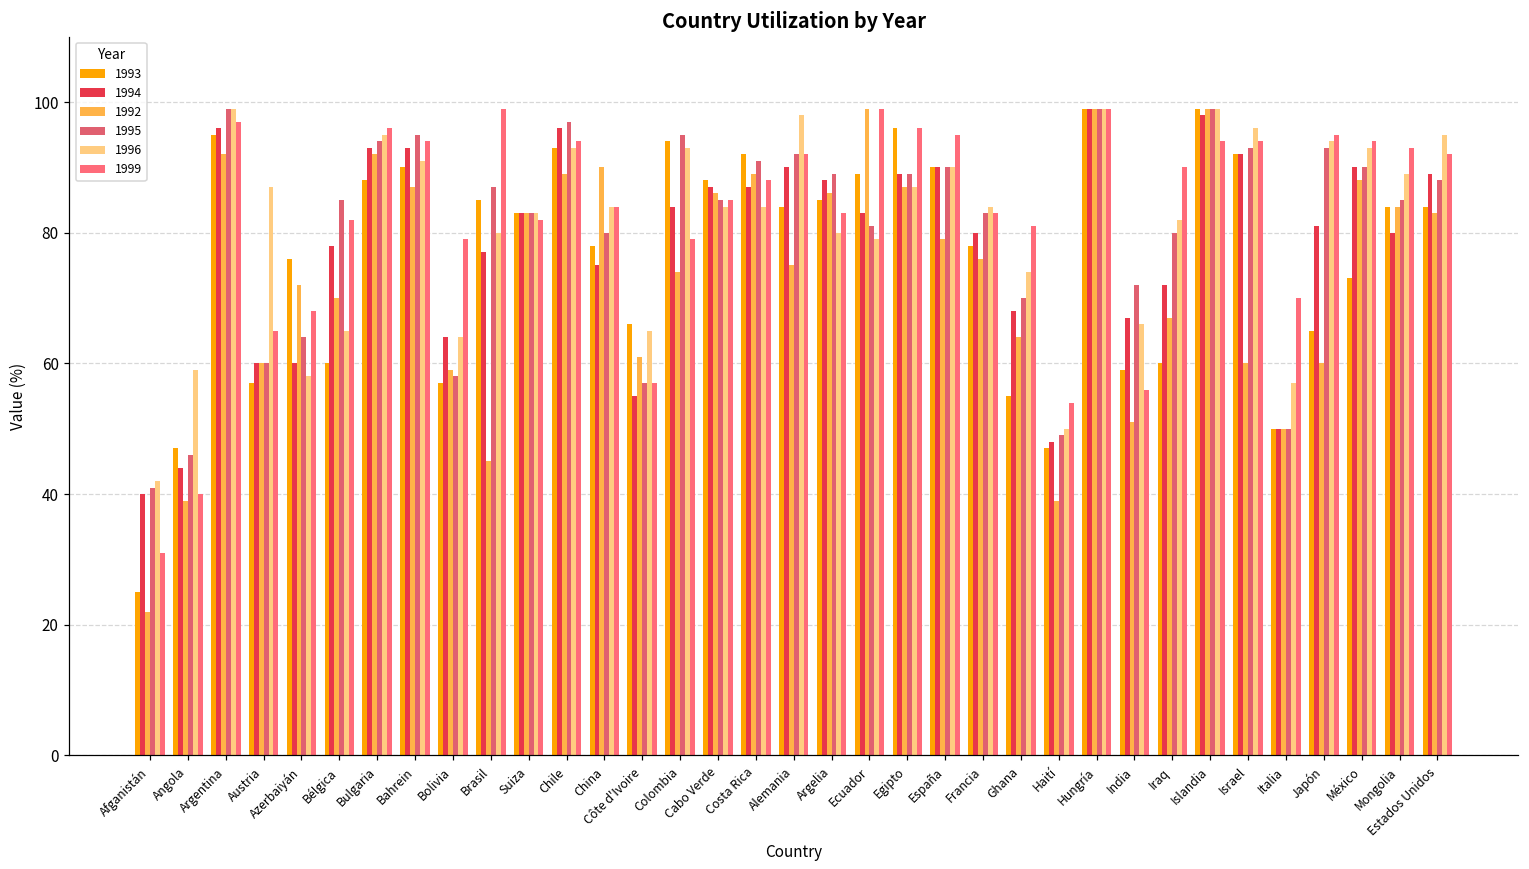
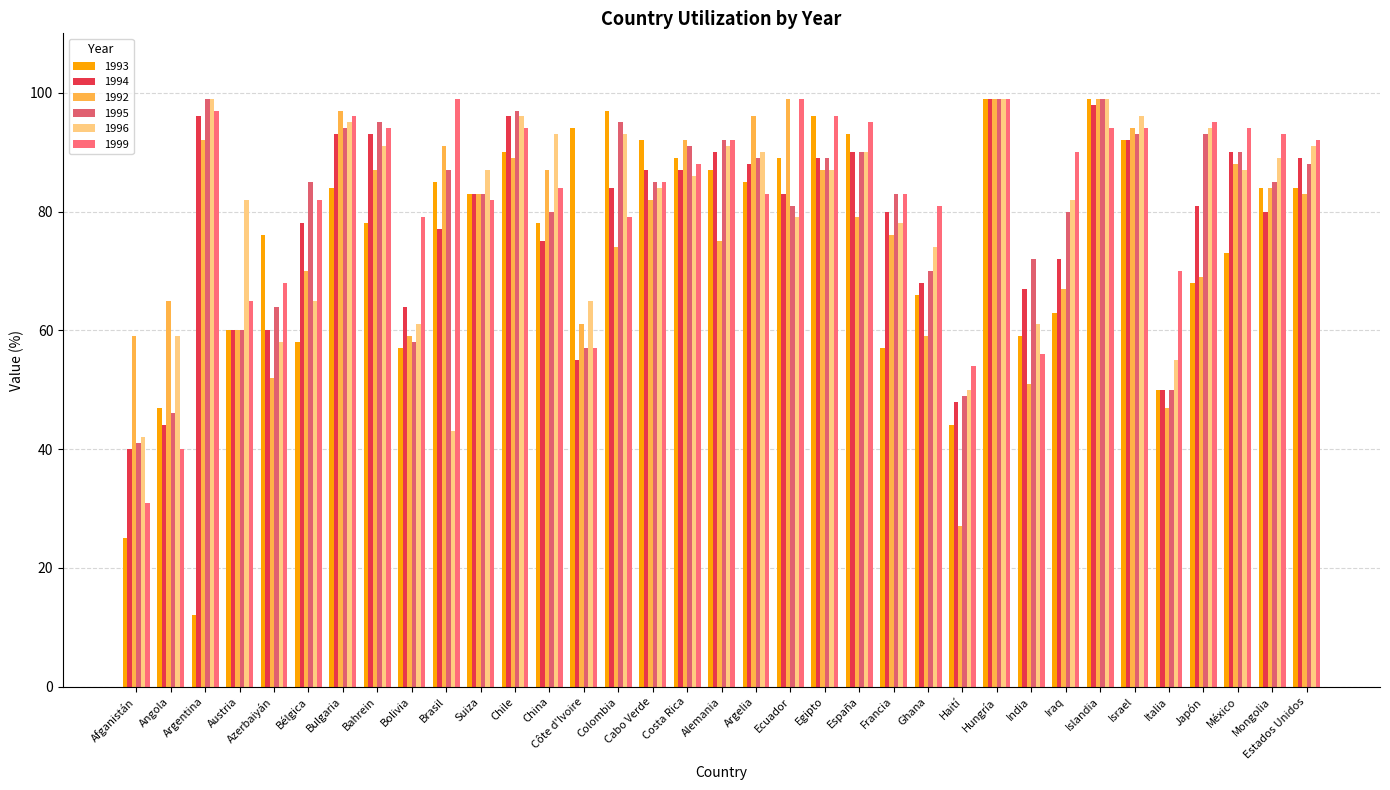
1992, Afganistán: 22 -> 59
1992, Angola: 39 -> 65
1993, Argentina: 95 -> 12
1993, Austria: 57 -> 60
1996, Austria: 87 -> 82
1992, Azerbaiyán: 72 -> 52
1993, Bélgica: 60 -> 58
1993, Bulgaria: 88 -> 84
1992, Bulgaria: 92 -> 97
1993, Bahrein: 90 -> 78
1996, Bolivia: 64 -> 61
1992, Brasil: 45 -> 91
1996, Brasil: 80 -> 43
1996, Suiza: 83 -> 87
1993, Chile: 93 -> 90
1996, Chile: 93 -> 96
1992, China: 90 -> 87
1996, China: 84 -> 93
1993, Côte d'Ivoire: 66 -> 94
1993, Colombia: 94 -> 97
1993, Cabo Verde: 88 -> 92
1992, Cabo Verde: 86 -> 82
1993, Costa Rica: 92 -> 89
1992, Costa Rica: 89 -> 92
1996, Costa Rica: 84 -> 86
1993, Alemania: 84 -> 87
1996, Alemania: 98 -> 91
1992, Argelia: 86 -> 96
1996, Argelia: 80 -> 90
1993, España: 90 -> 93
1993, Francia: 78 -> 57
1996, Francia: 84 -> 78
1993, Ghana: 55 -> 66
1992, Ghana: 64 -> 59
1993, Haití: 47 -> 44
1992, Haití: 39 -> 27
1996, India: 66 -> 61
1993, Iraq: 60 -> 63
1992, Israel: 60 -> 94
1992, Italia: 50 -> 47
1996, Italia: 57 -> 55
1993, Japón: 65 -> 68
1992, Japón: 60 -> 69
1996, México: 93 -> 87
1996, Estados Unidos: 95 -> 91
